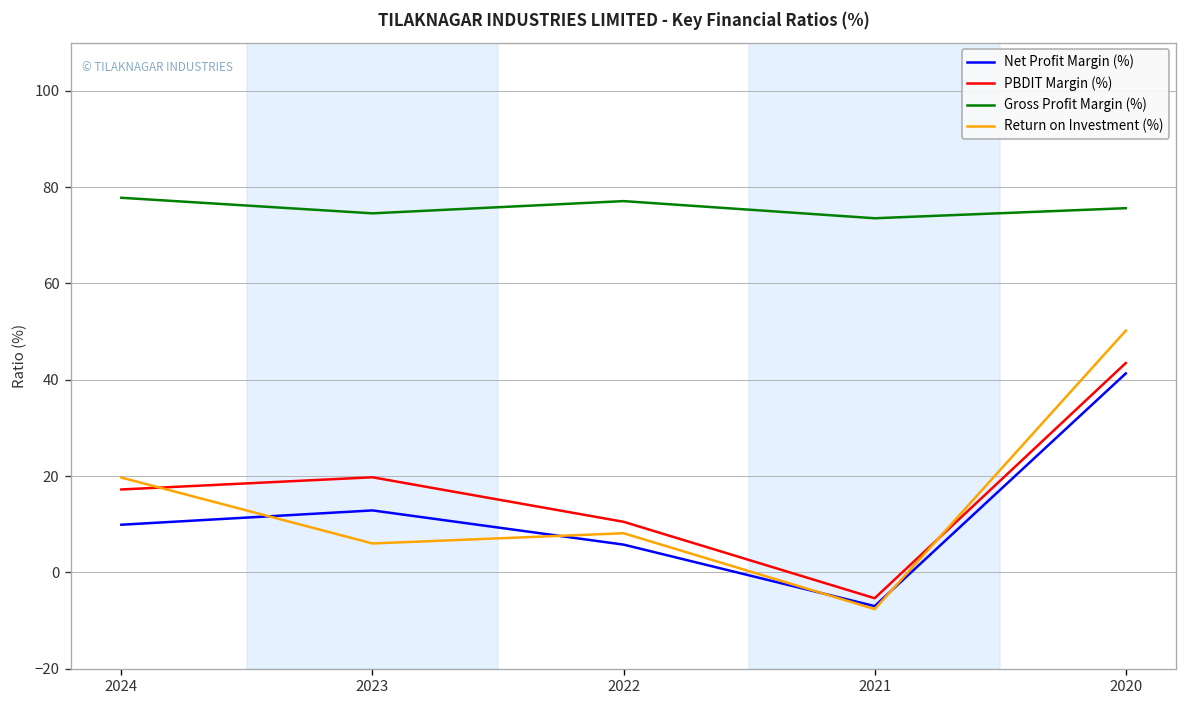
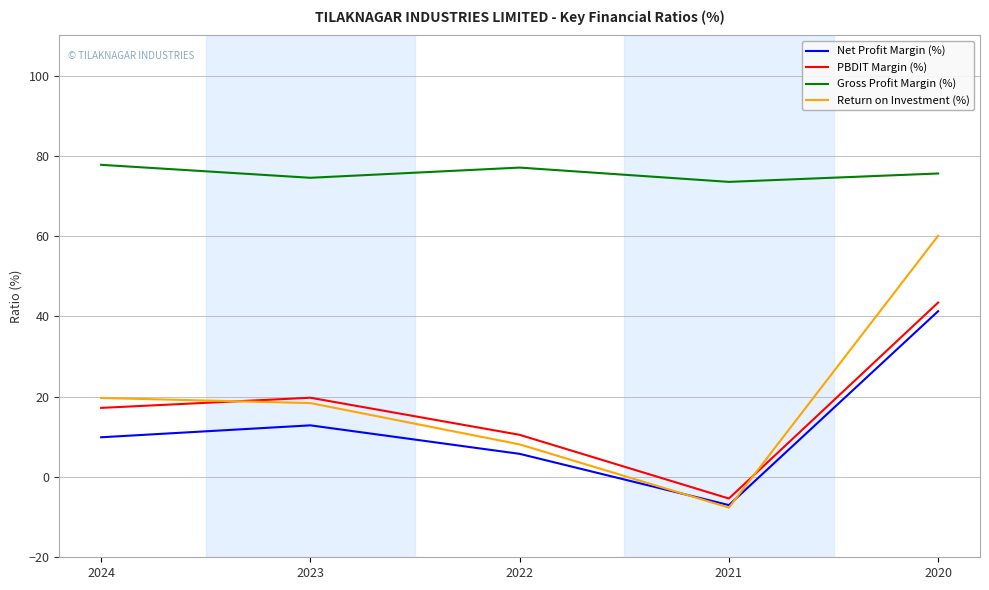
Return on Investment (%), 2023: 6 -> 18
Return on Investment (%), 2020: 50 -> 60
